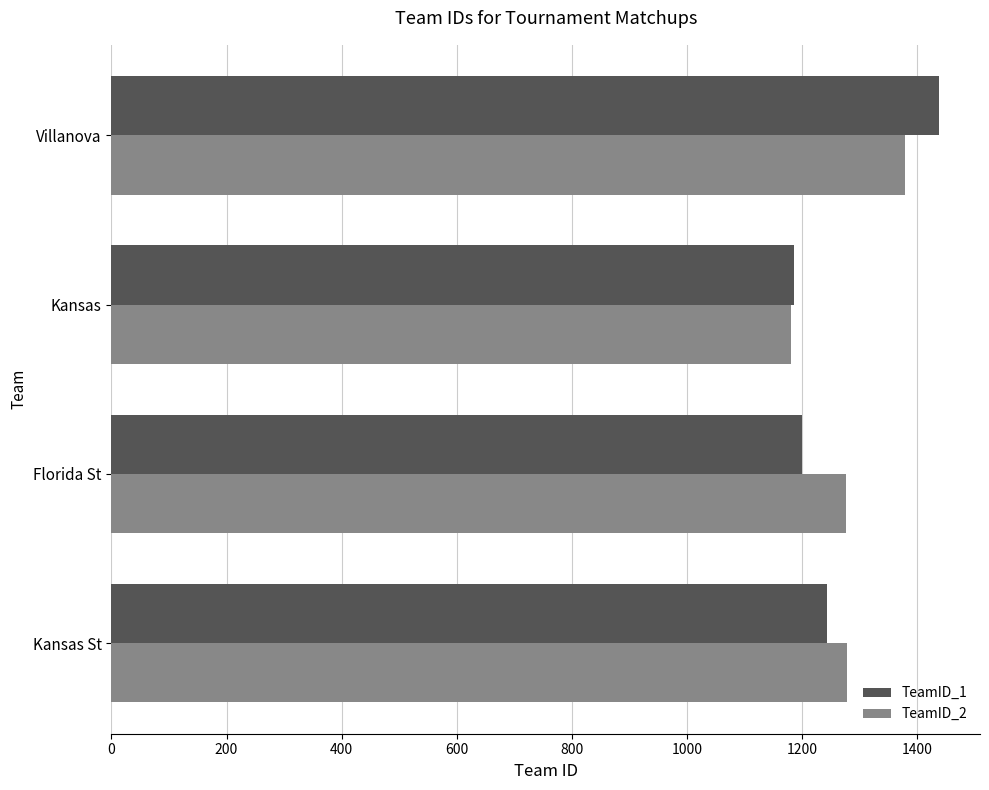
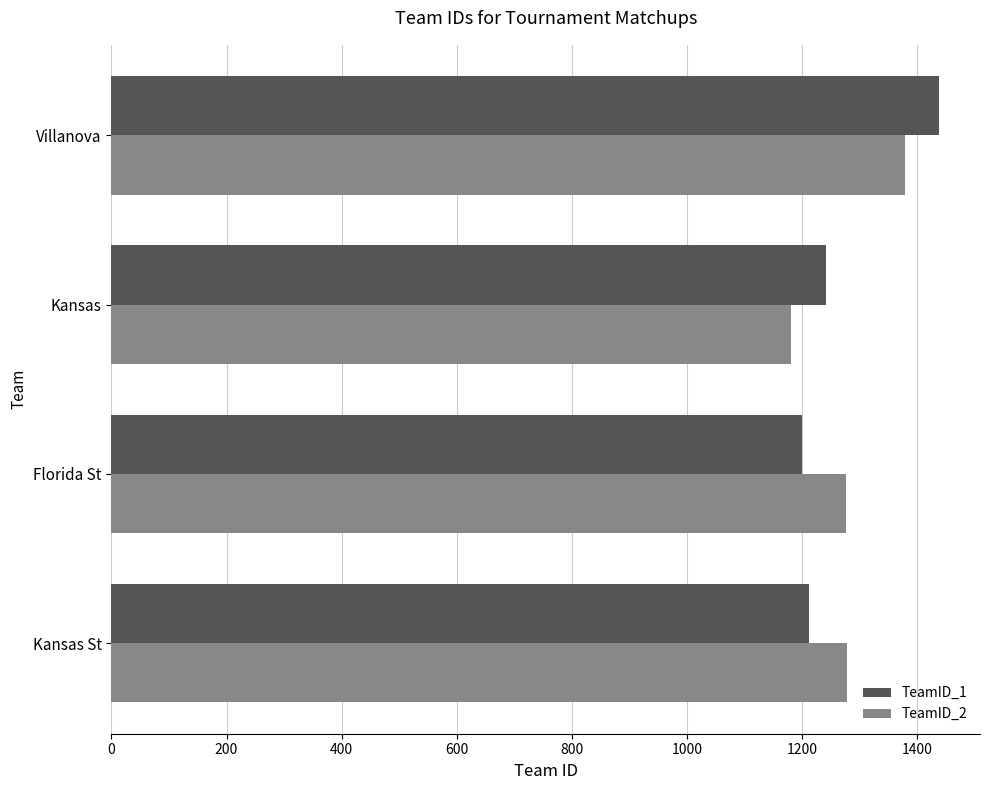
TeamID_1, Kansas: 1190 -> 1240
TeamID_1, Kansas St: 1240 -> 1210
